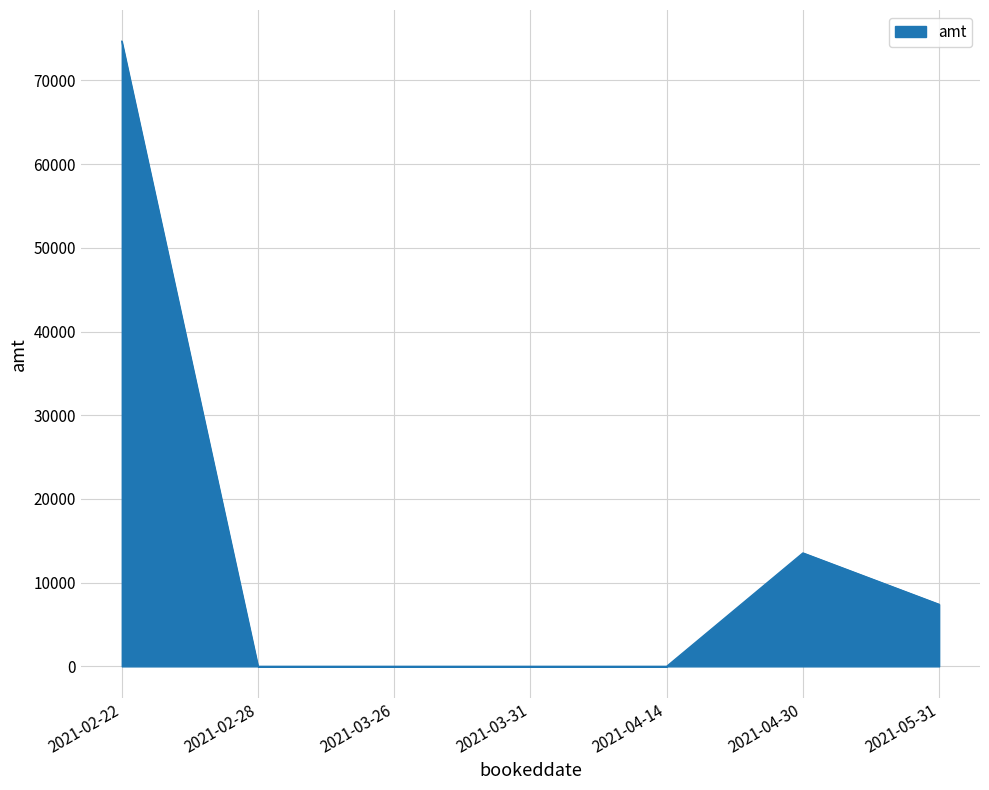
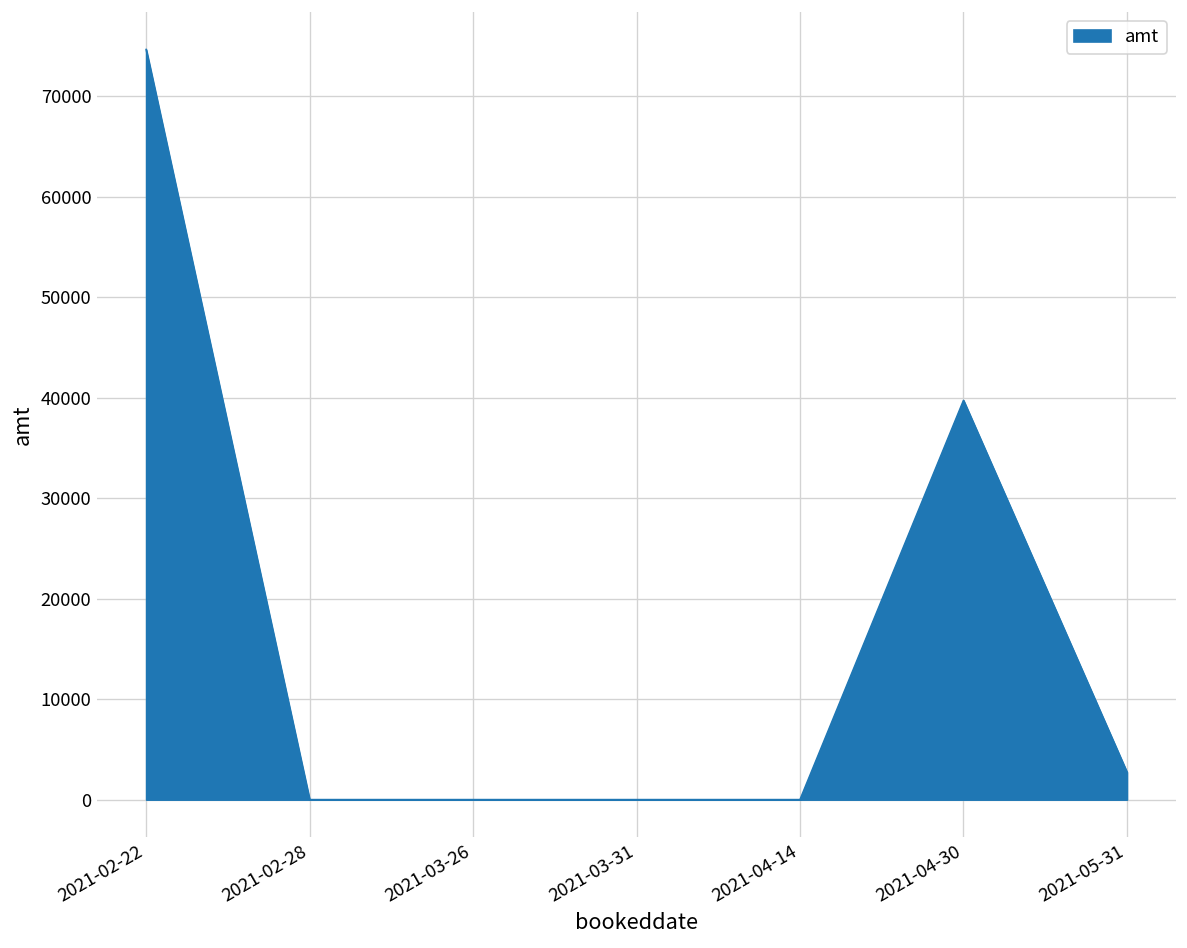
2021-04-30: 14000 -> 40000
2021-05-31: 7000 -> 3000
